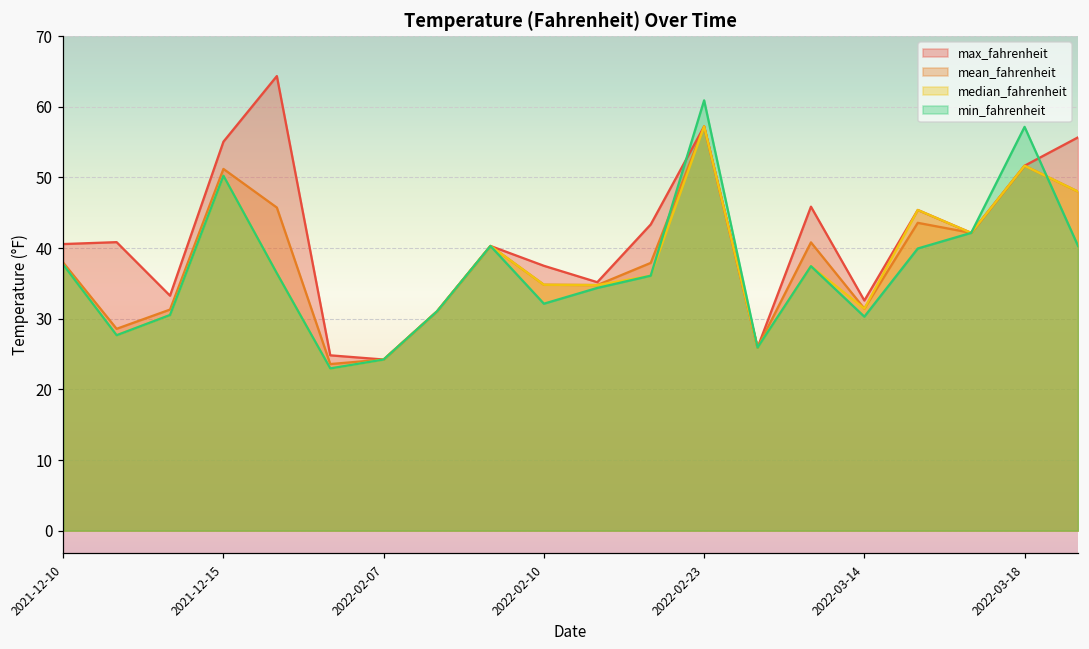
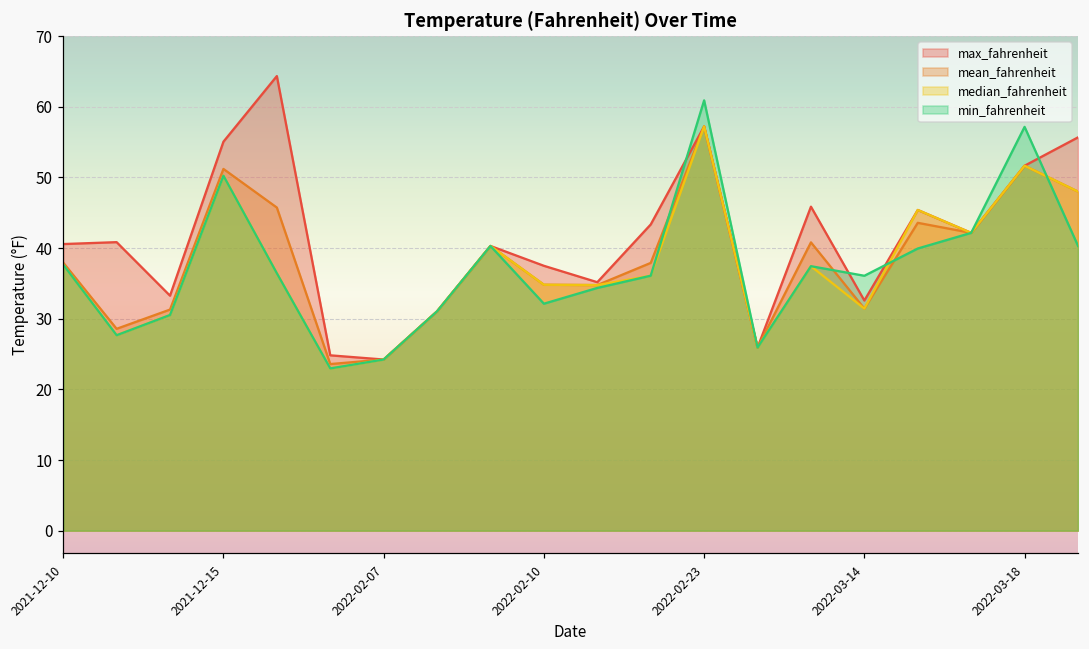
min_fahrenheit, 2022-03-14: 30 -> 36
